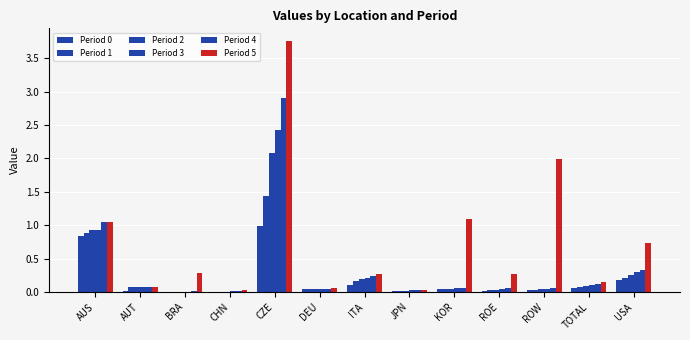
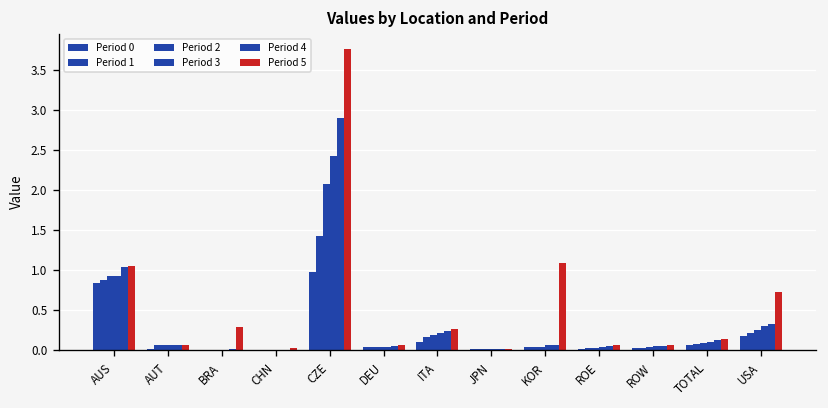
Period 5, ROE: 0.3 -> 0.1
Period 5, ROW: 2.0 -> 0.1
